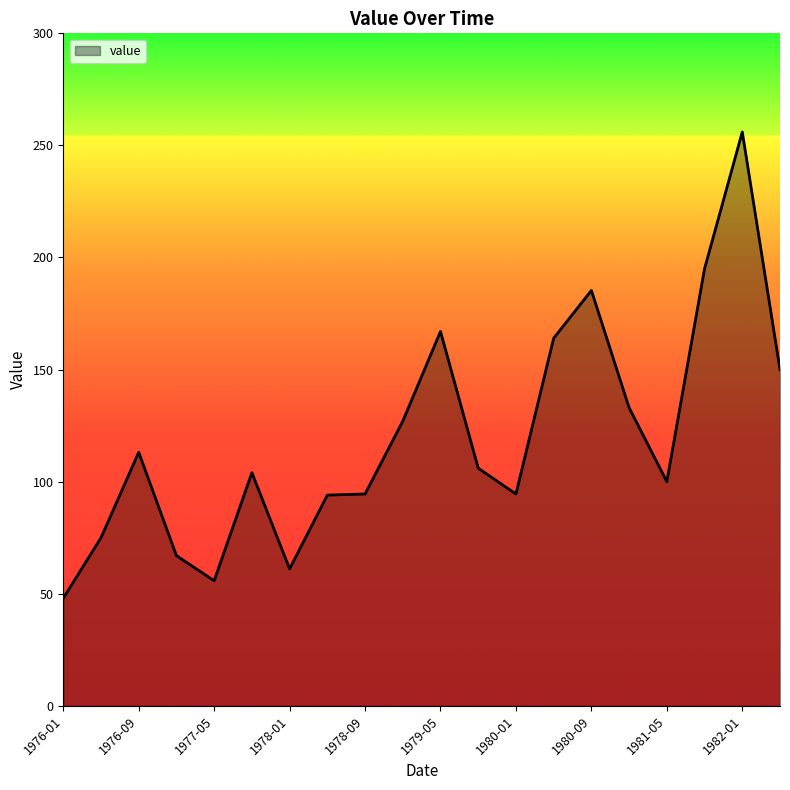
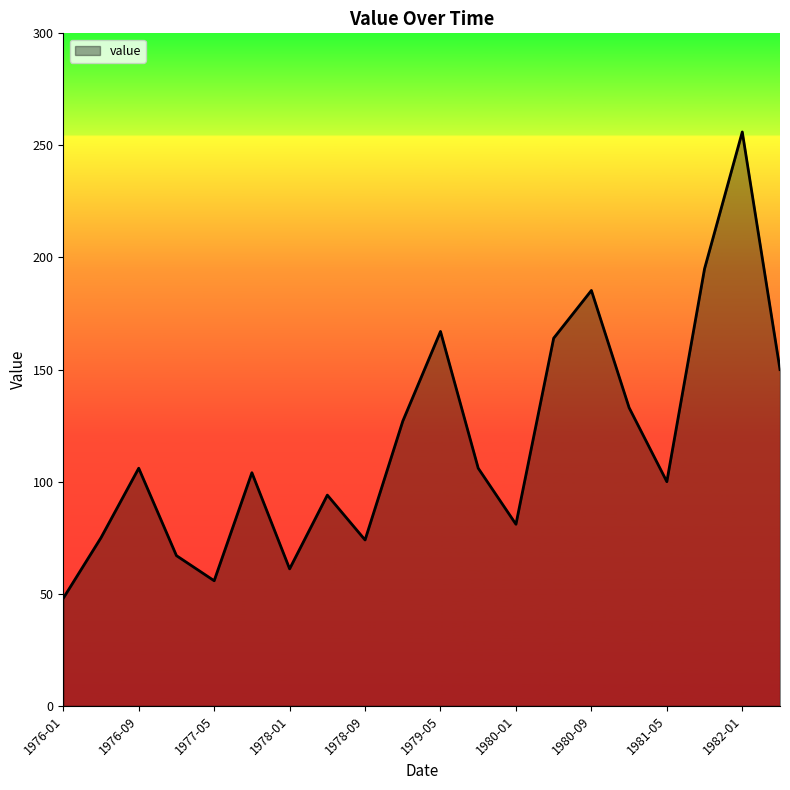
1976-09: 113 -> 106
1978-09: 95 -> 74
1980-01: 95 -> 81
